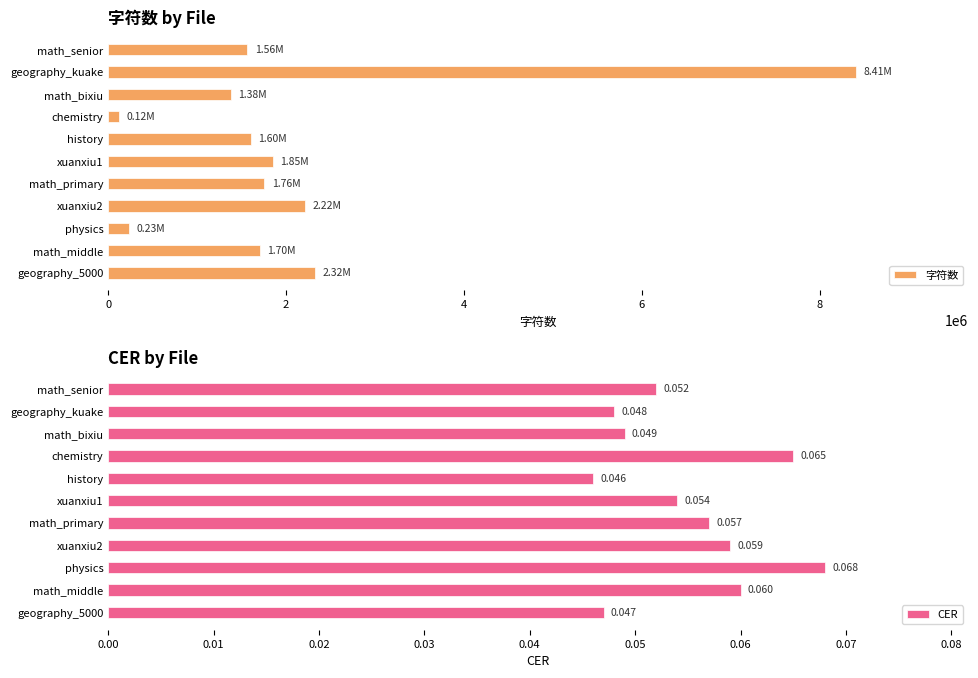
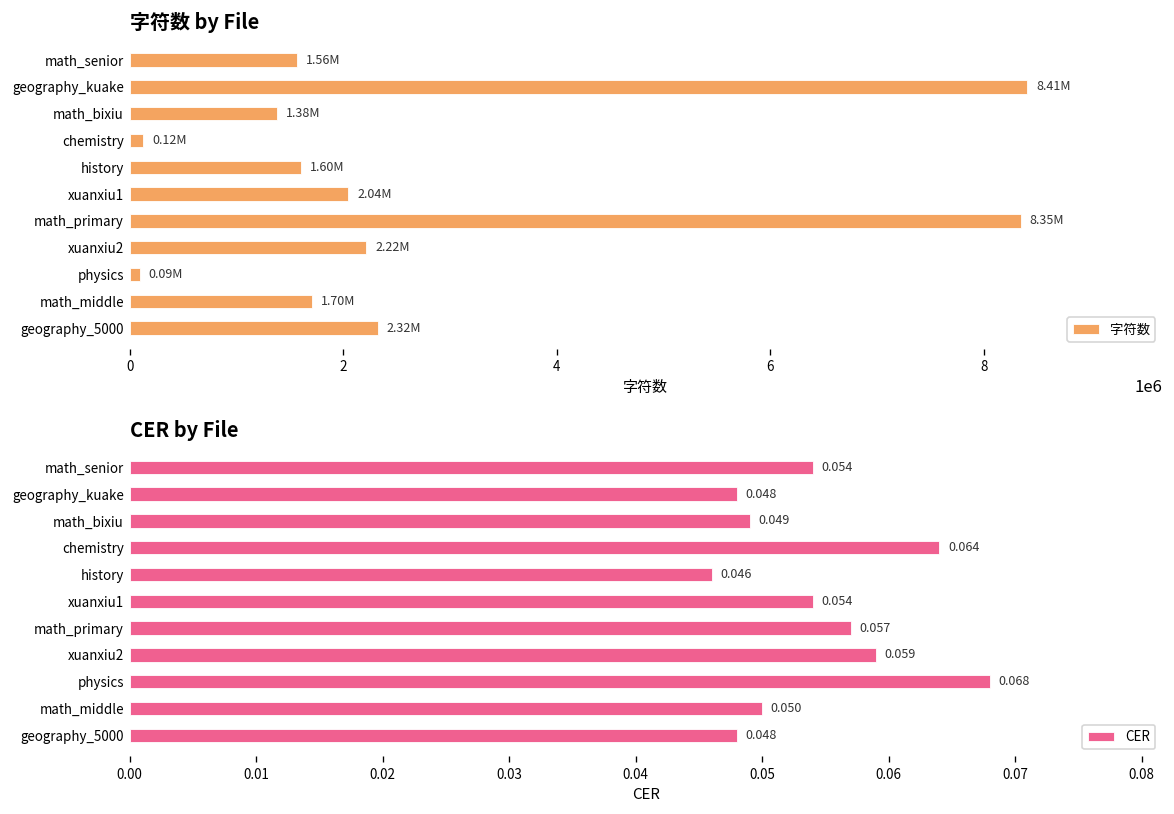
字符数 by File, xuanxiu1: 1.85M -> 2.04M
字符数 by File, math_primary: 1.76M -> 8.35M
字符数 by File, physics: 0.23M -> 0.09M
CER by File, math_senior: 0.052 -> 0.054
CER by File, chemistry: 0.065 -> 0.064
CER by File, math_middle: 0.060 -> 0.050
CER by File, geography_5000: 0.047 -> 0.048
